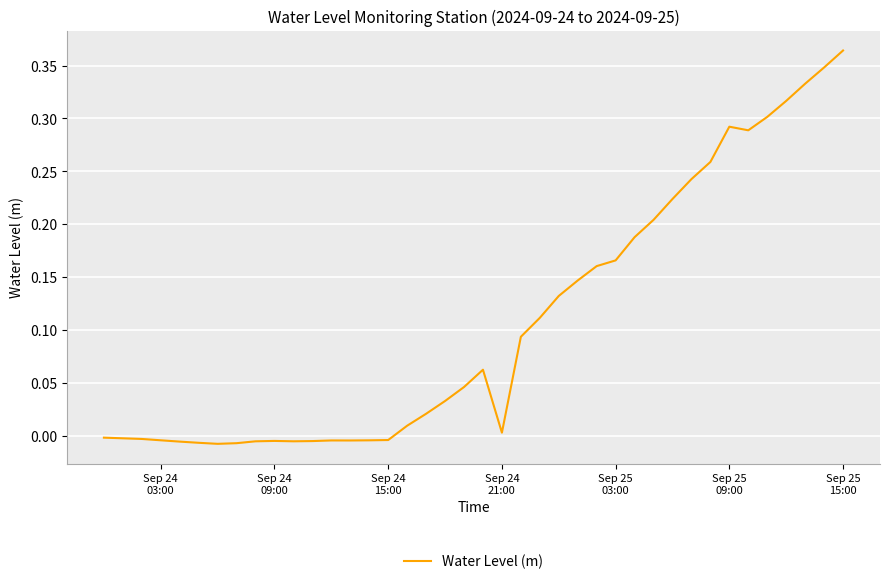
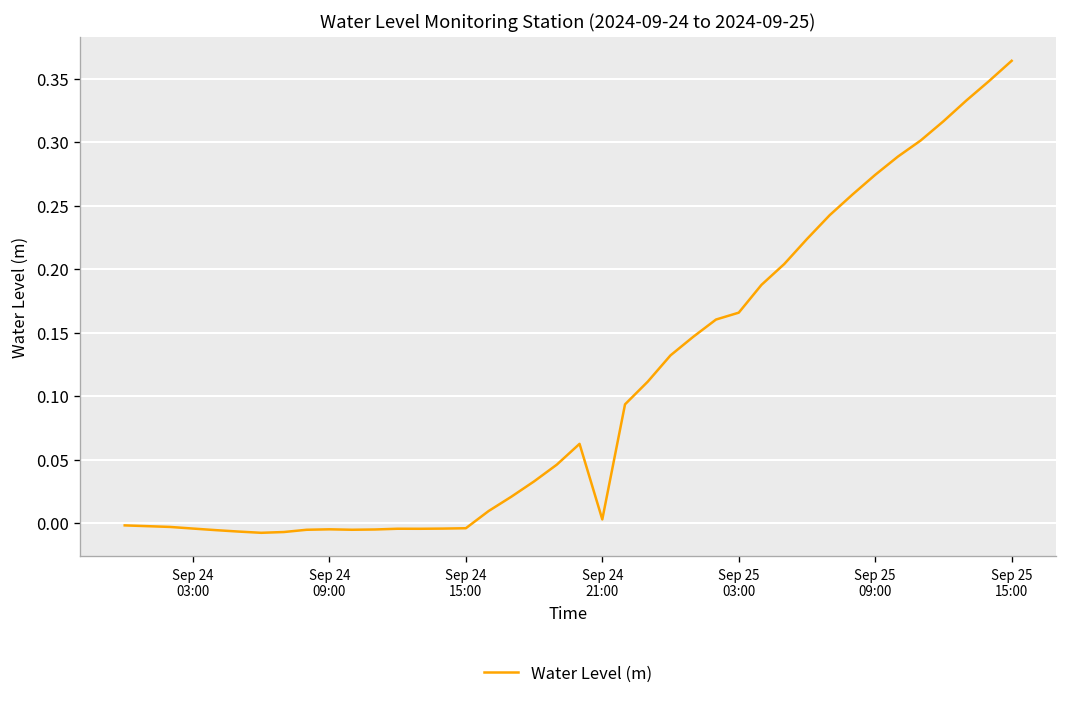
Sep 25 09:00: 0.292 -> 0.274
